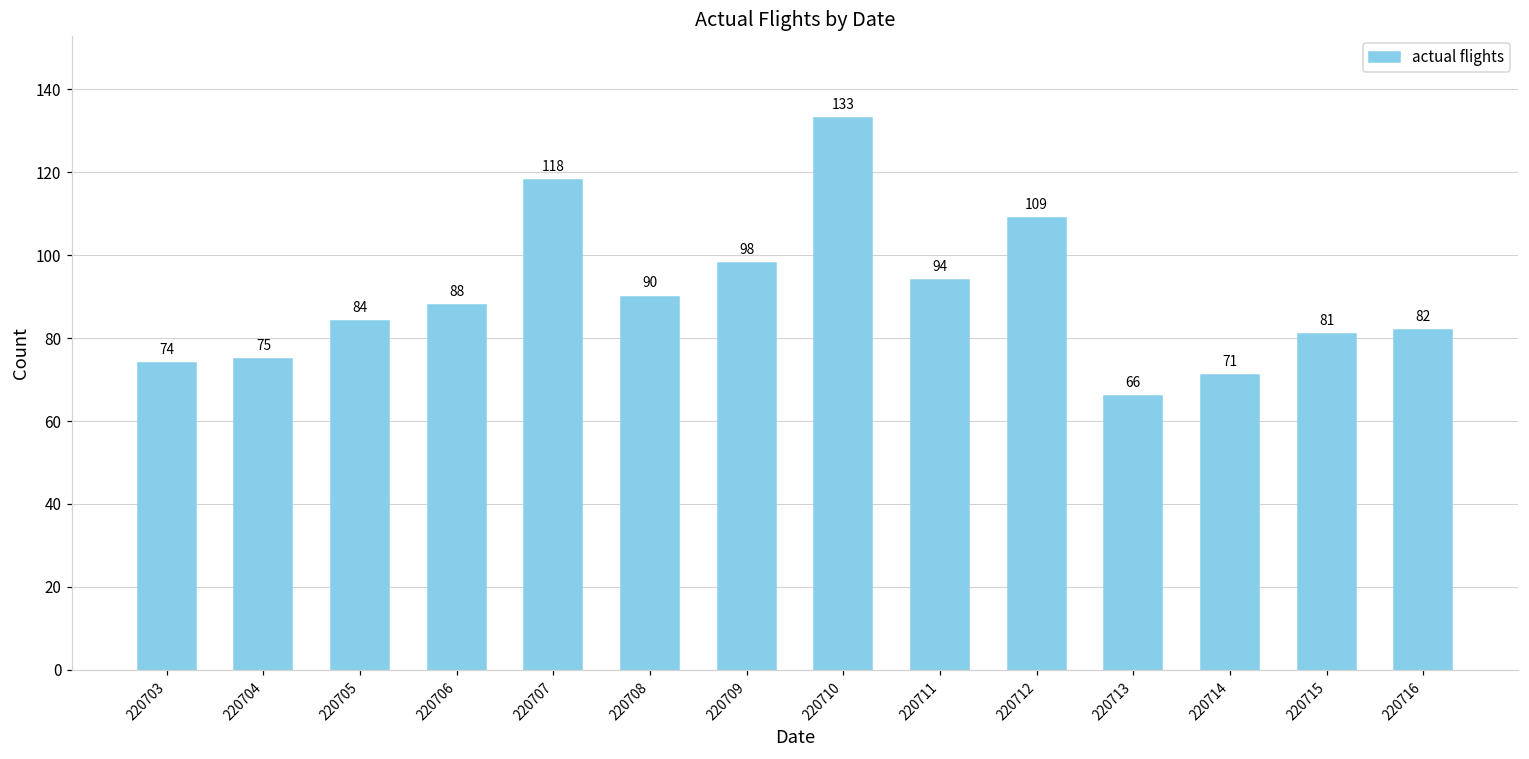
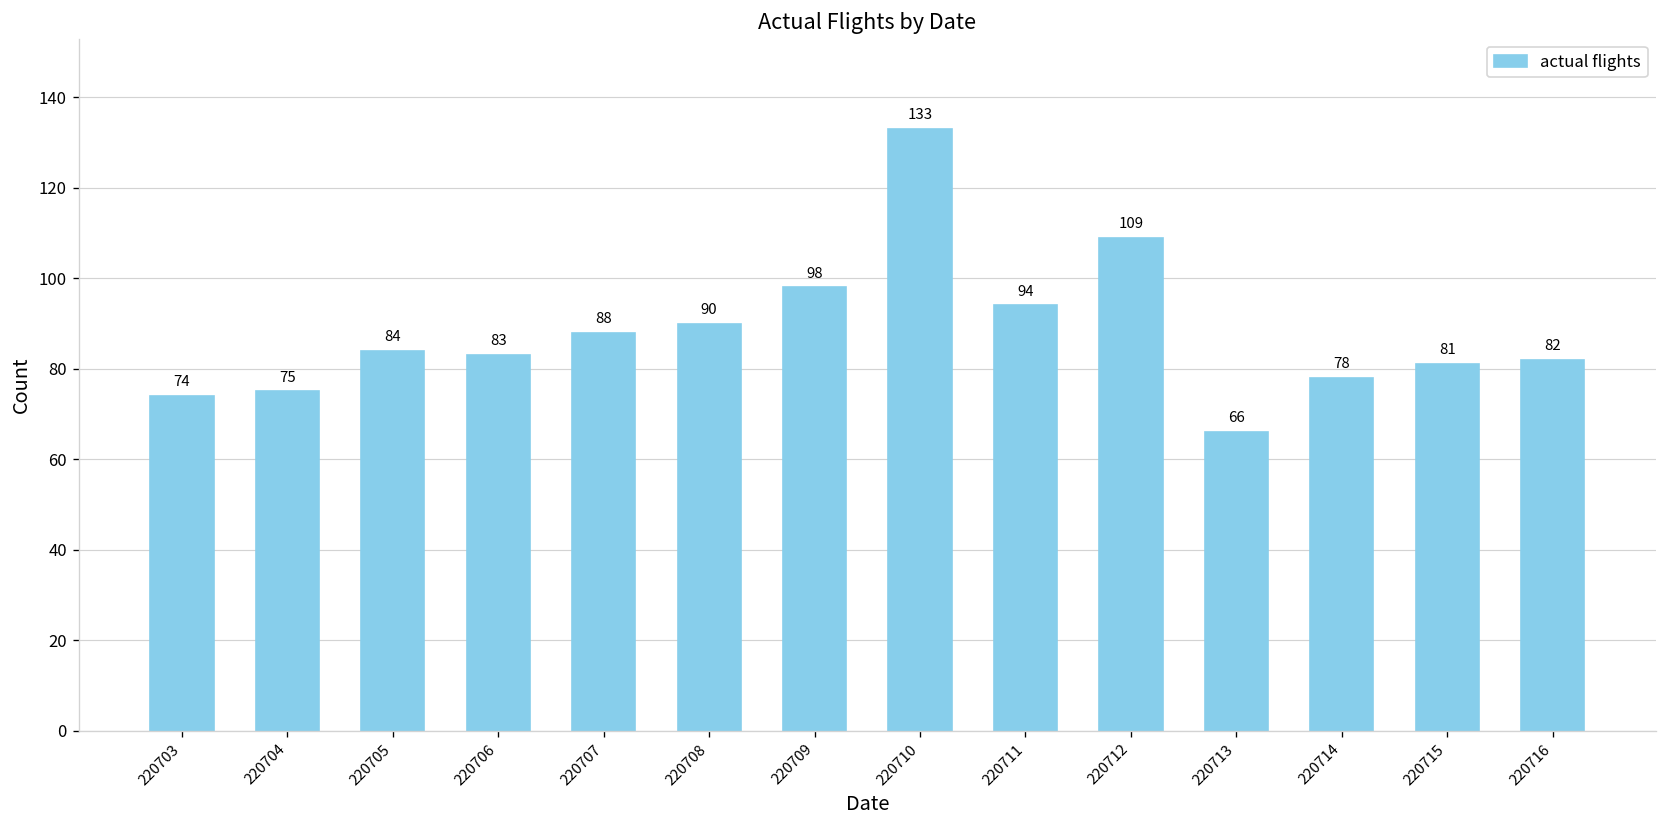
220706: 88 -> 83
220707: 118 -> 88
220714: 71 -> 78
